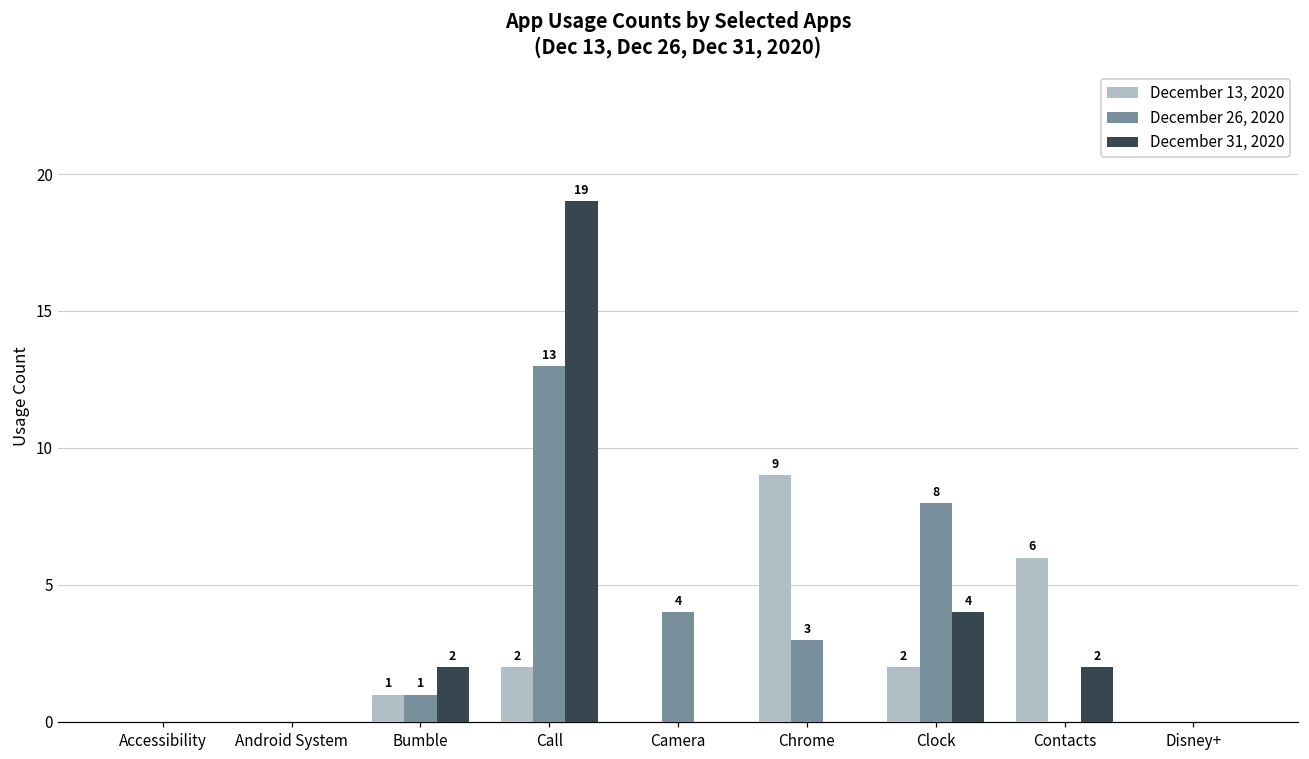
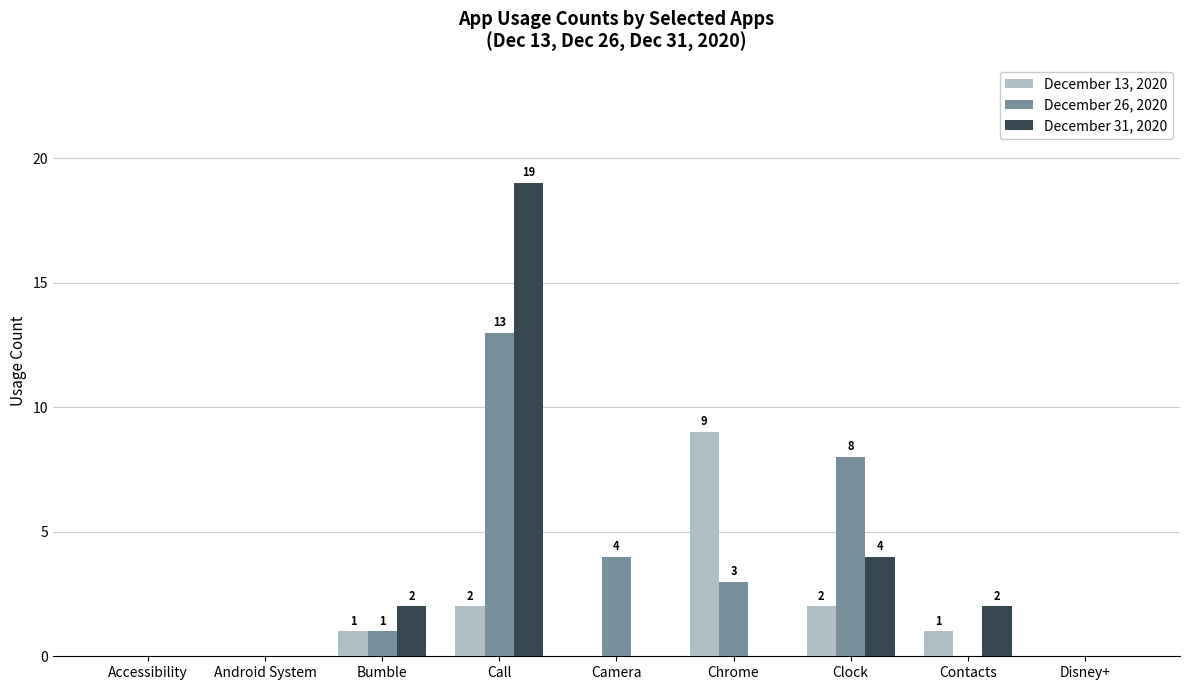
December 13, 2020, Contacts: 6 -> 1
